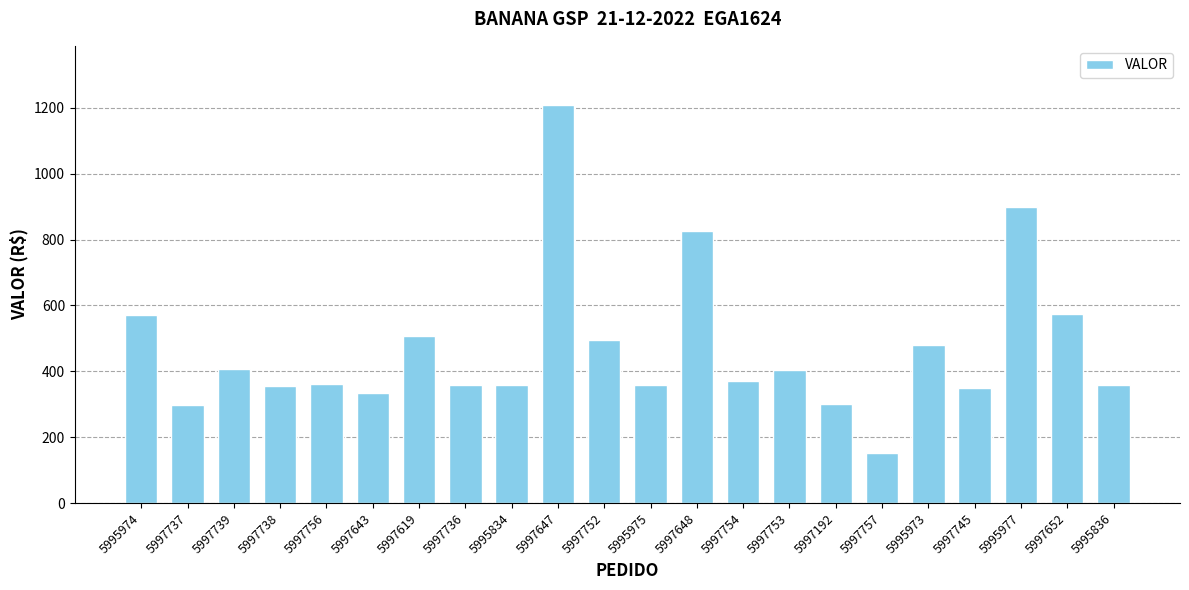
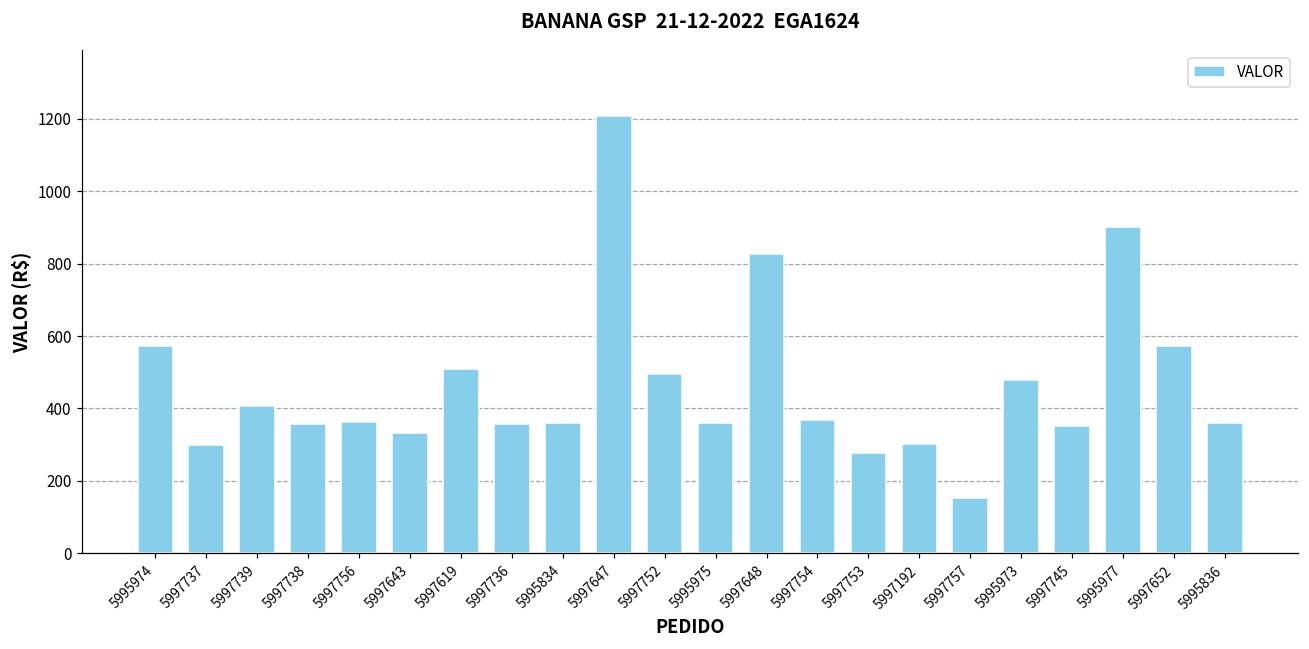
5997753: 410 -> 280
